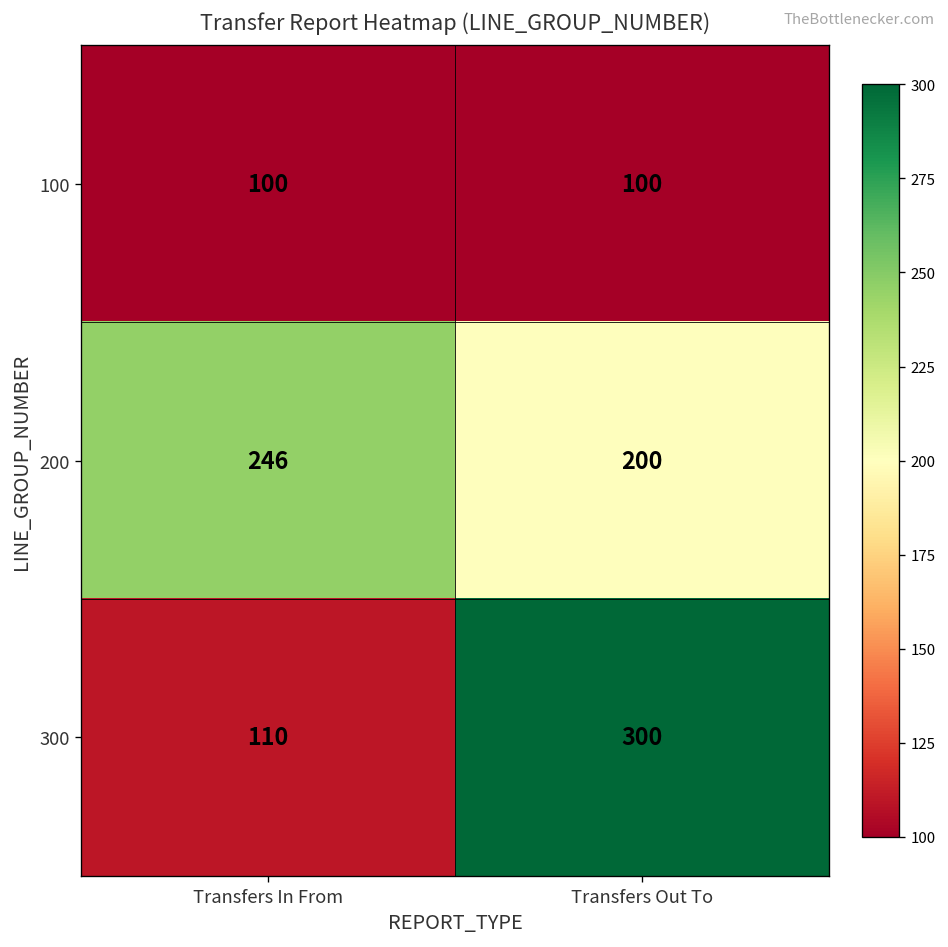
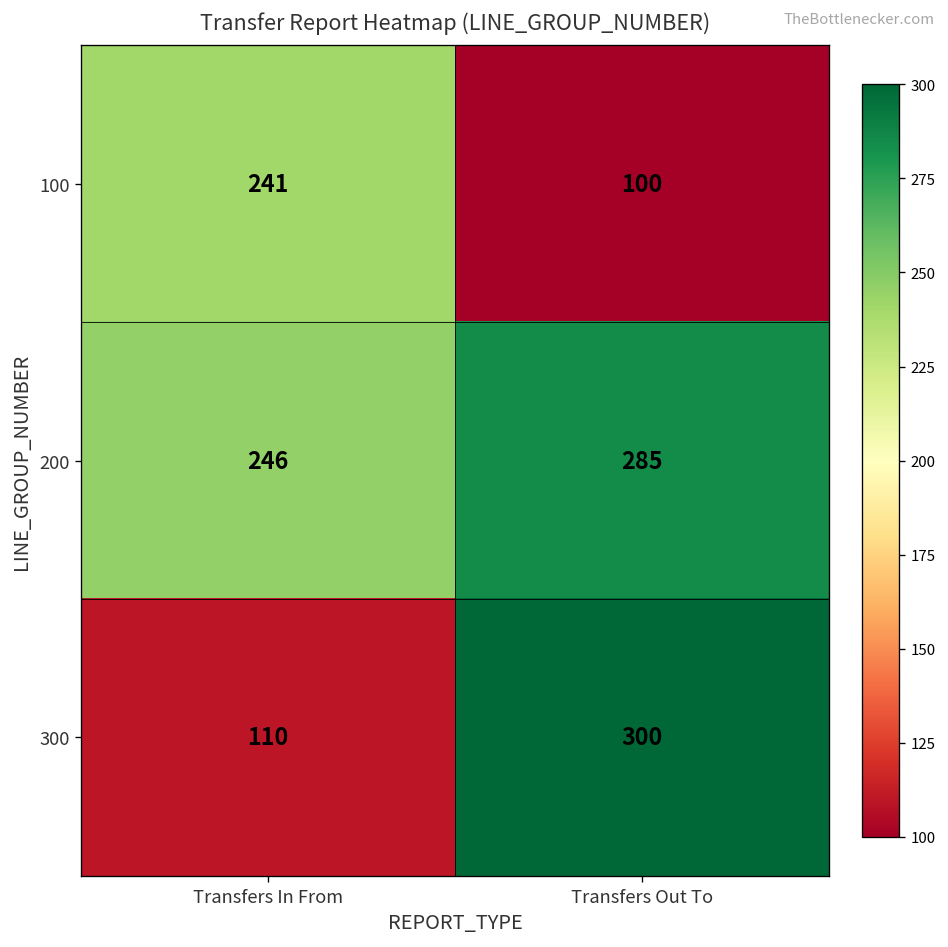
100, Transfers In From: 100 -> 241
200, Transfers Out To: 200 -> 285
